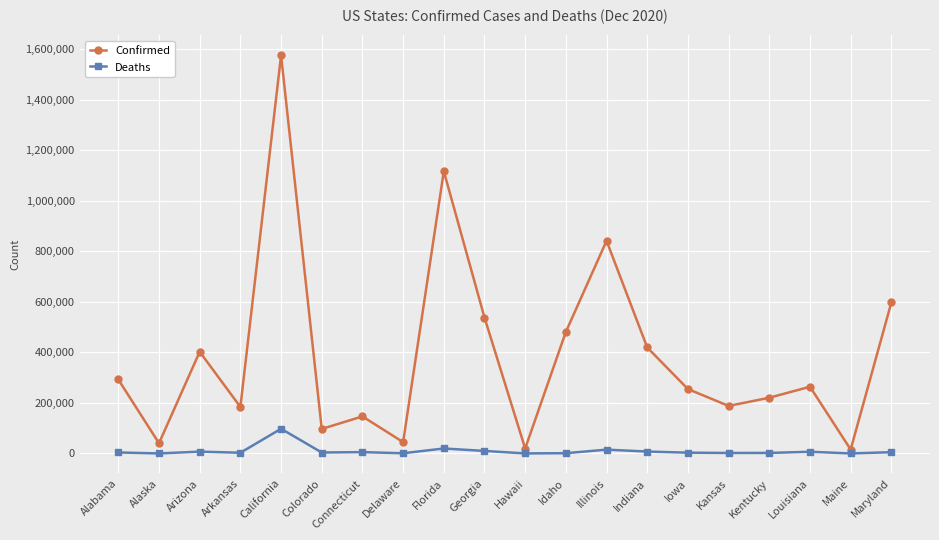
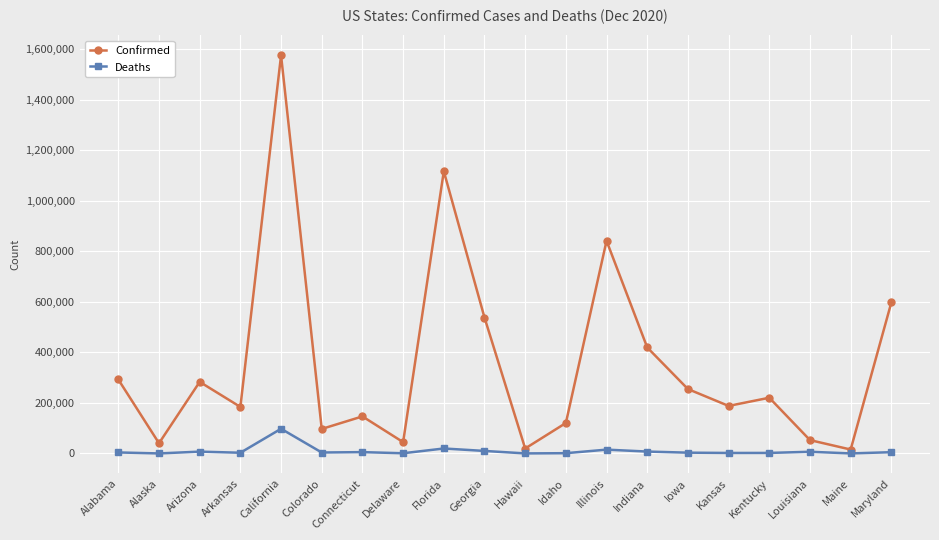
Confirmed, Arizona: 400,000 -> 280,000
Confirmed, Idaho: 480,000 -> 120,000
Confirmed, Louisiana: 260,000 -> 50,000
